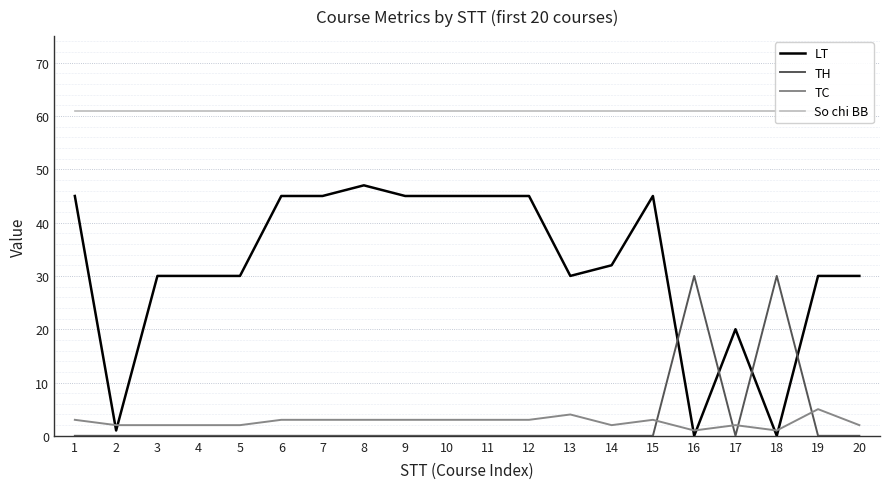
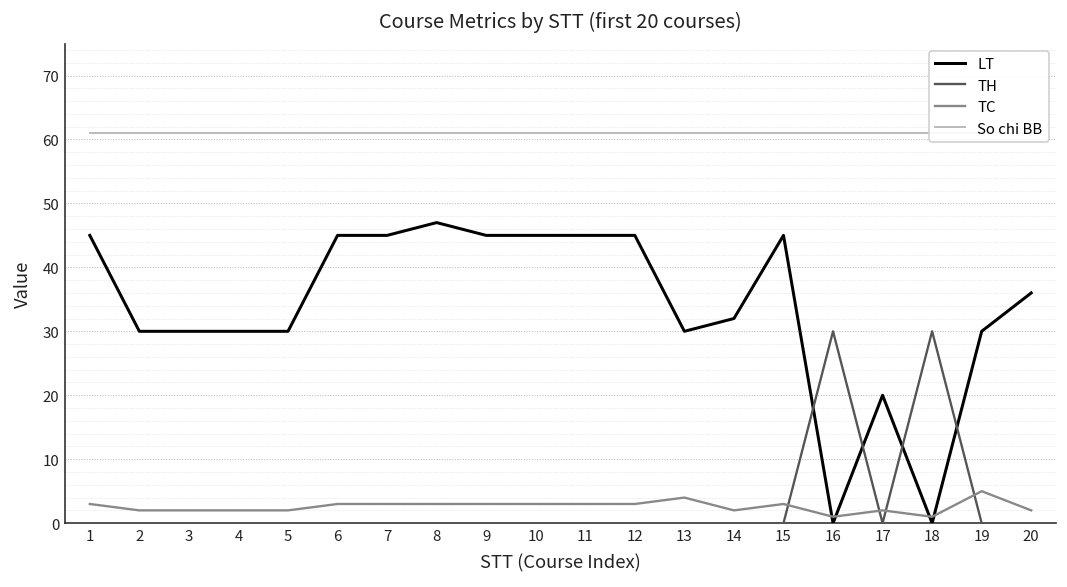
LT, 2: 1 -> 30
LT, 20: 30 -> 36
